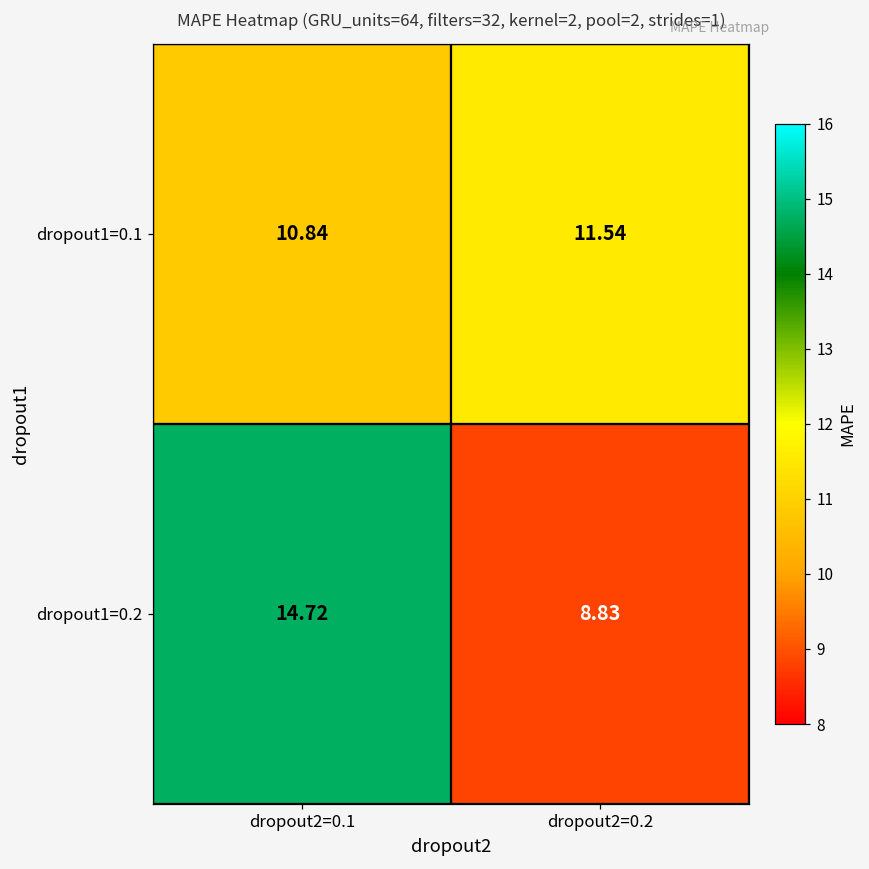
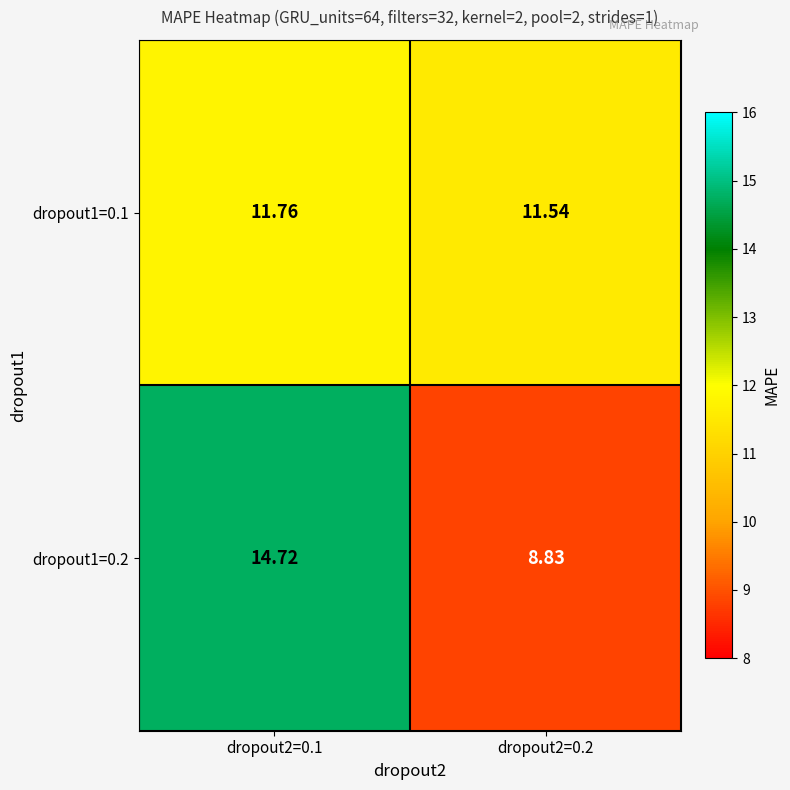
dropout1=0.1, dropout2=0.1: 10.84 -> 11.76
